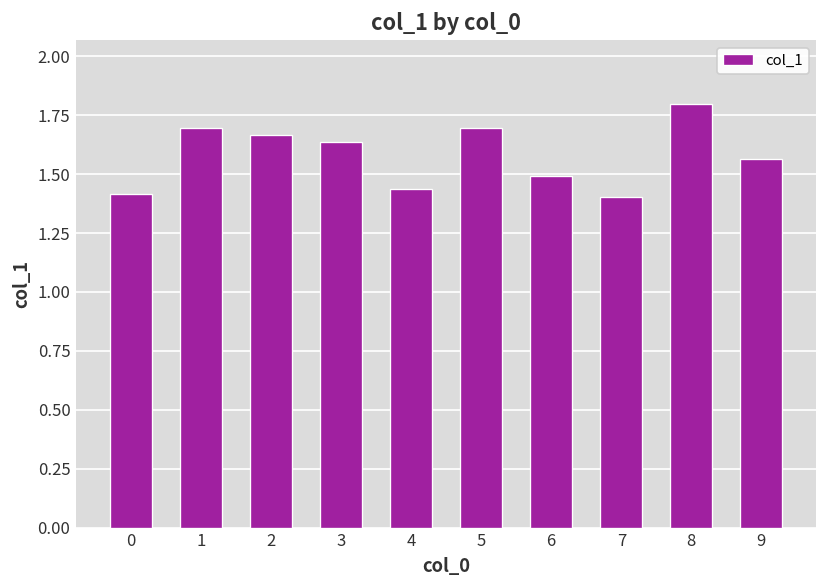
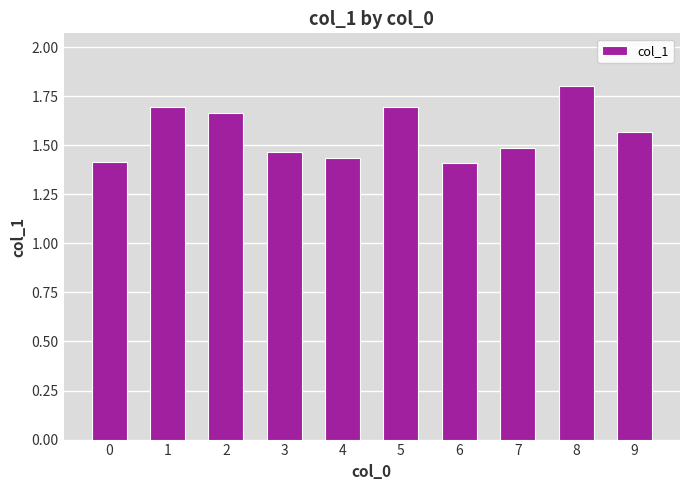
3: 1.64 -> 1.46
6: 1.49 -> 1.41
7: 1.40 -> 1.49
